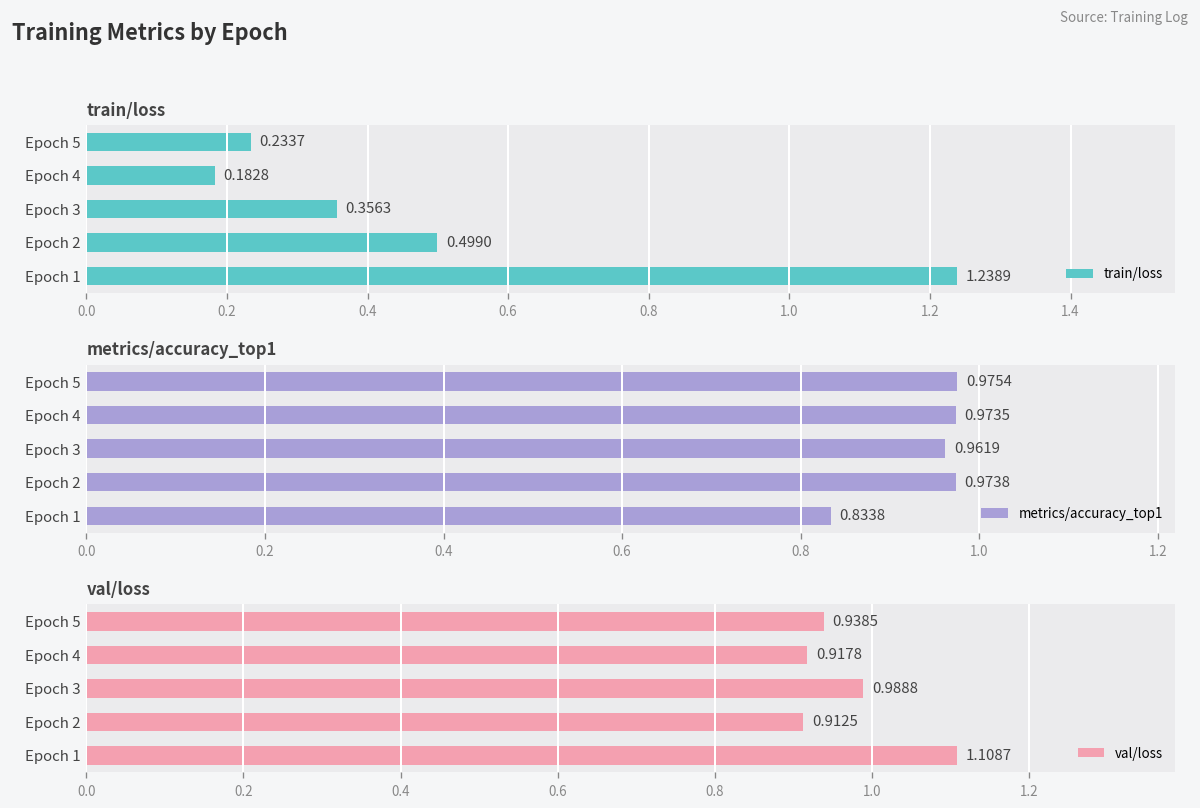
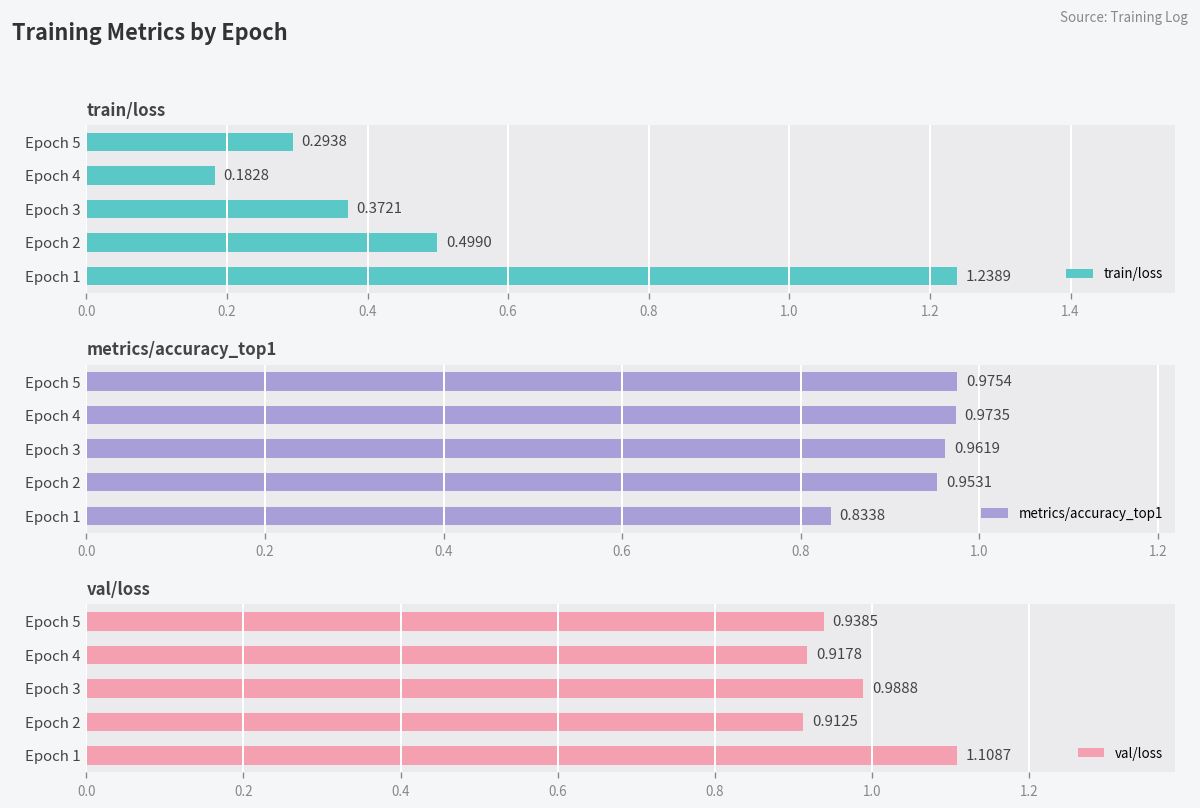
train/loss, Epoch 5: 0.2337 -> 0.2938
train/loss, Epoch 3: 0.3563 -> 0.3721
metrics/accuracy_top1, Epoch 2: 0.9738 -> 0.9531
